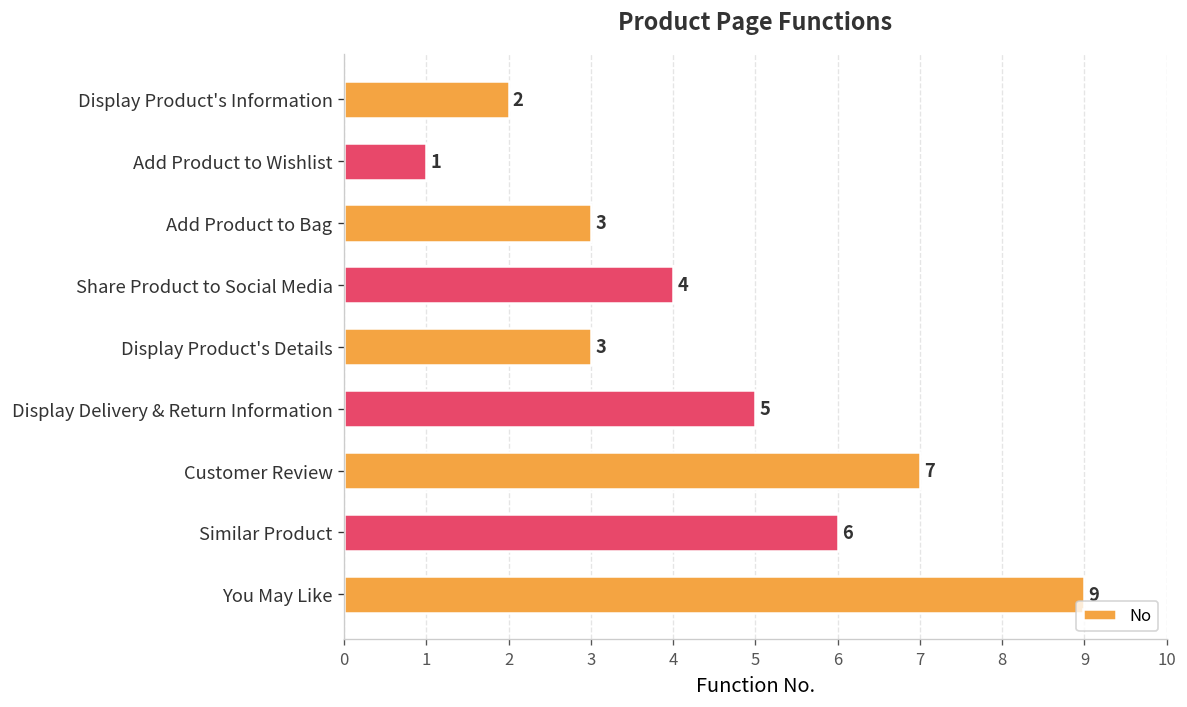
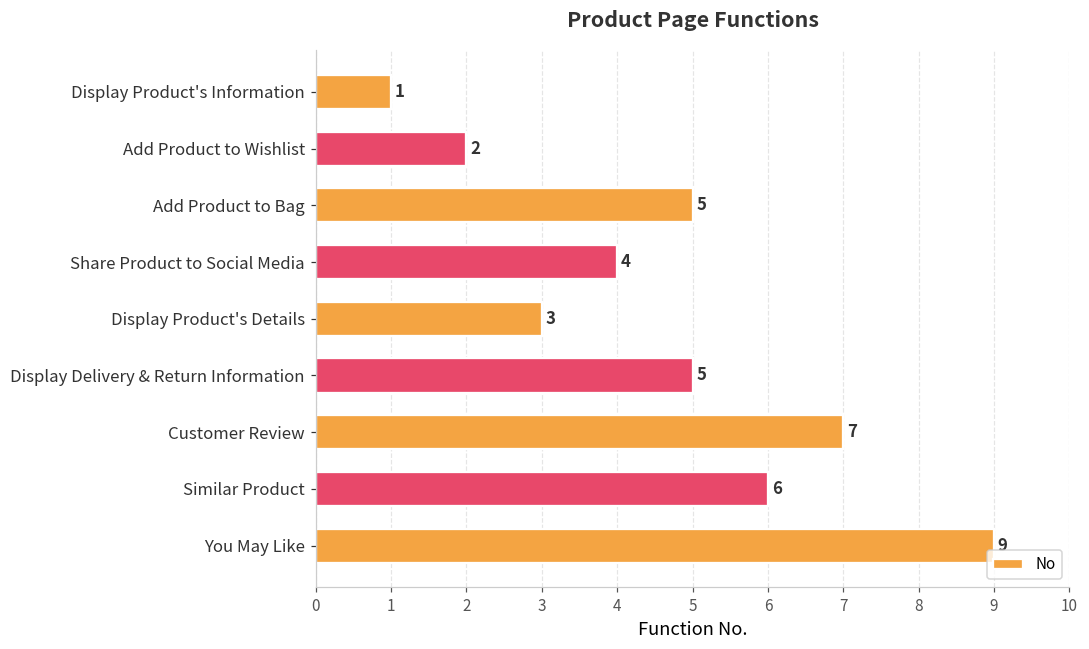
Display Product's Information: 2 -> 1
Add Product to Wishlist: 1 -> 2
Add Product to Bag: 3 -> 5
